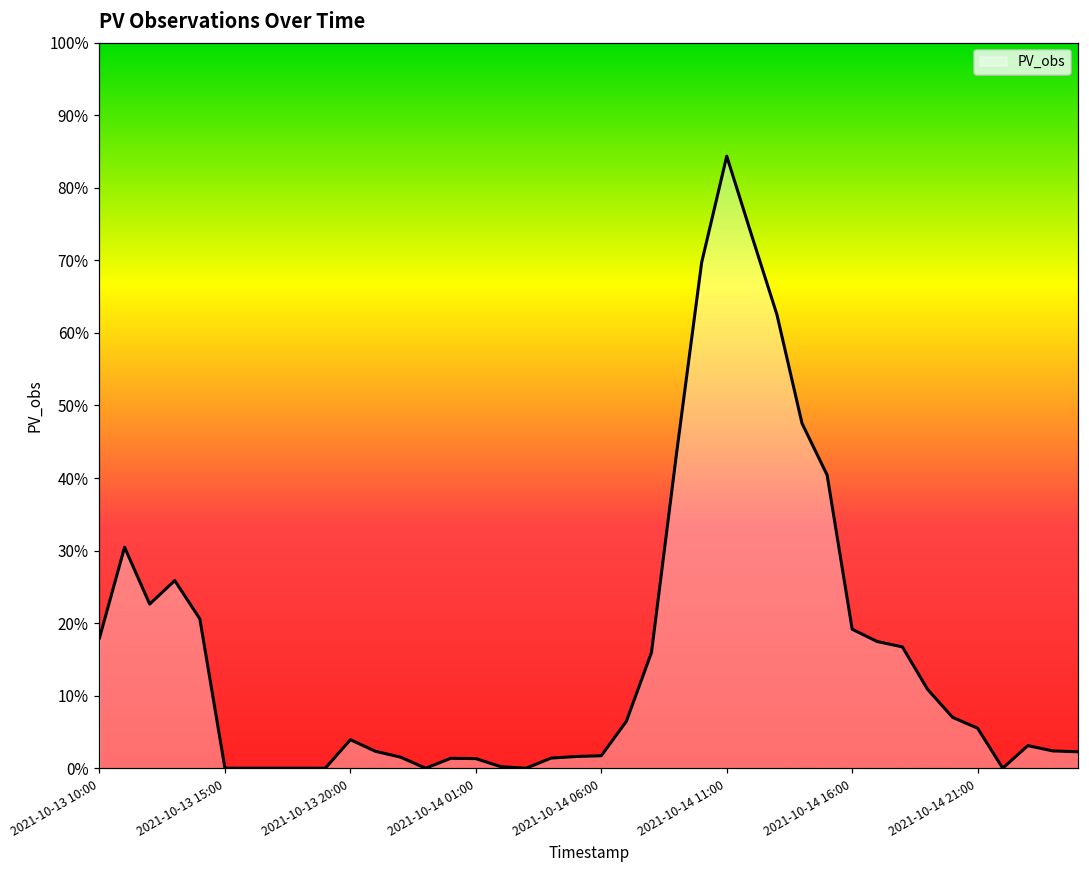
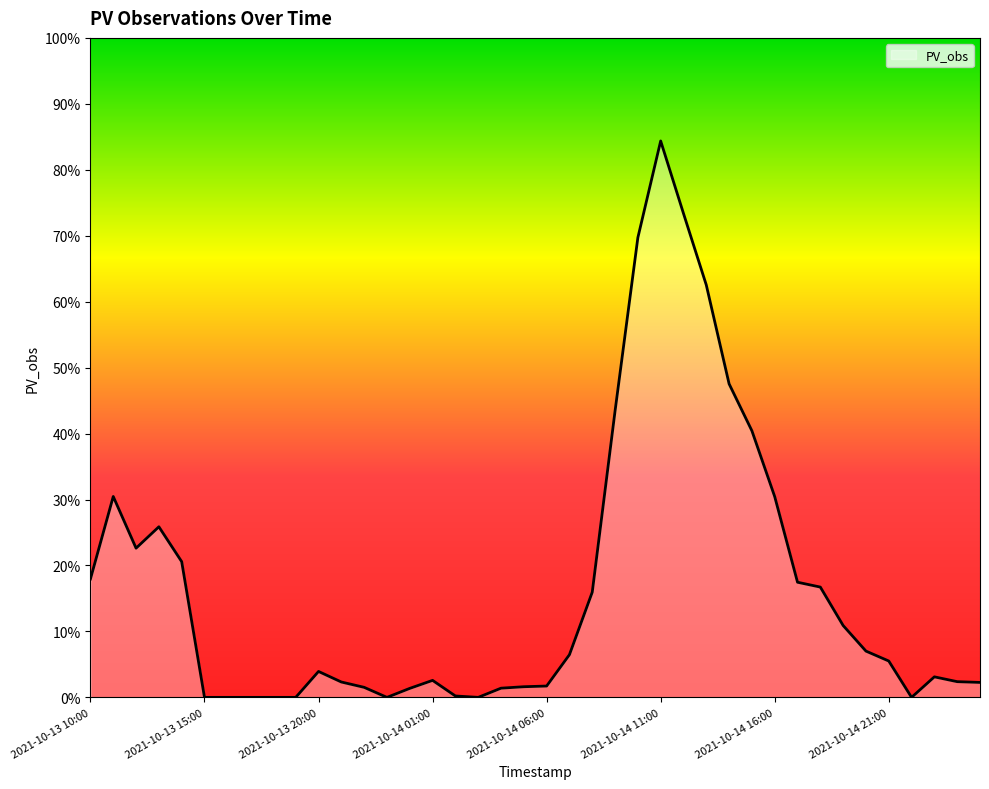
2021-10-14 01:00: 1% -> 3%
2021-10-14 16:00: 19% -> 30%
